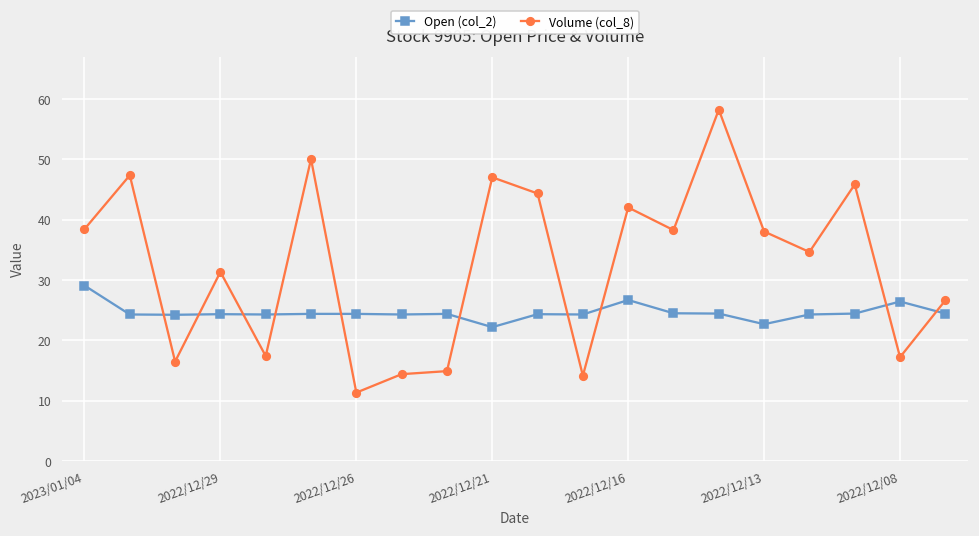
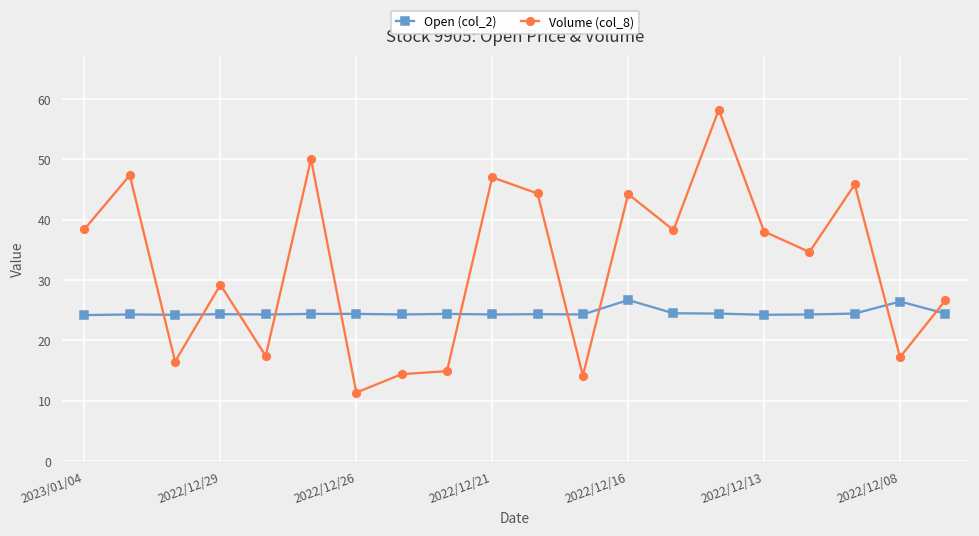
Open (col_2), 2023/01/04: 29 -> 24
Volume (col_8), 2022/12/29: 31 -> 29
Open (col_2), 2022/12/21: 22 -> 24
Volume (col_8), 2022/12/16: 42 -> 44
Open (col_2), 2022/12/13: 23 -> 24
